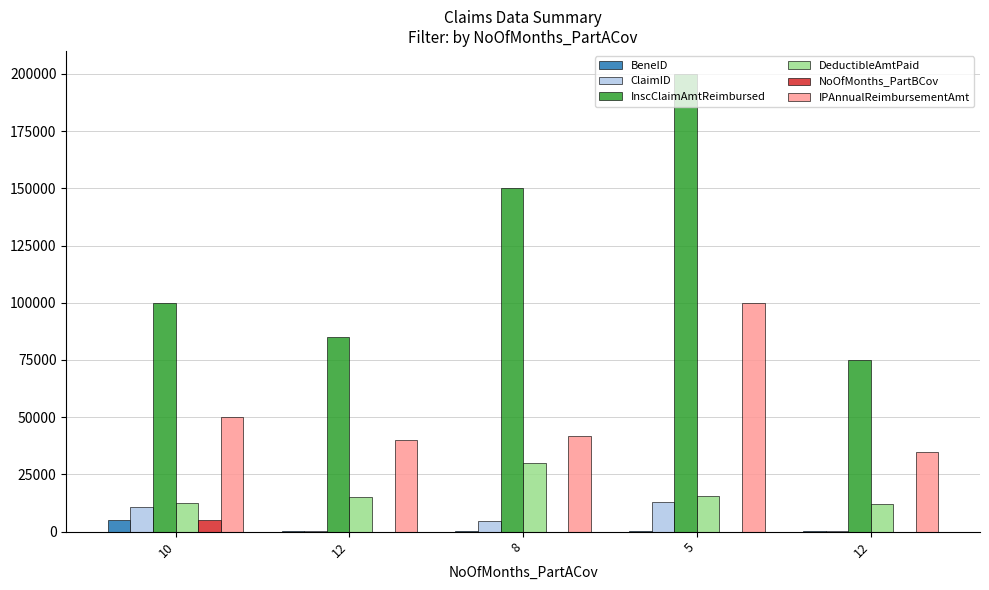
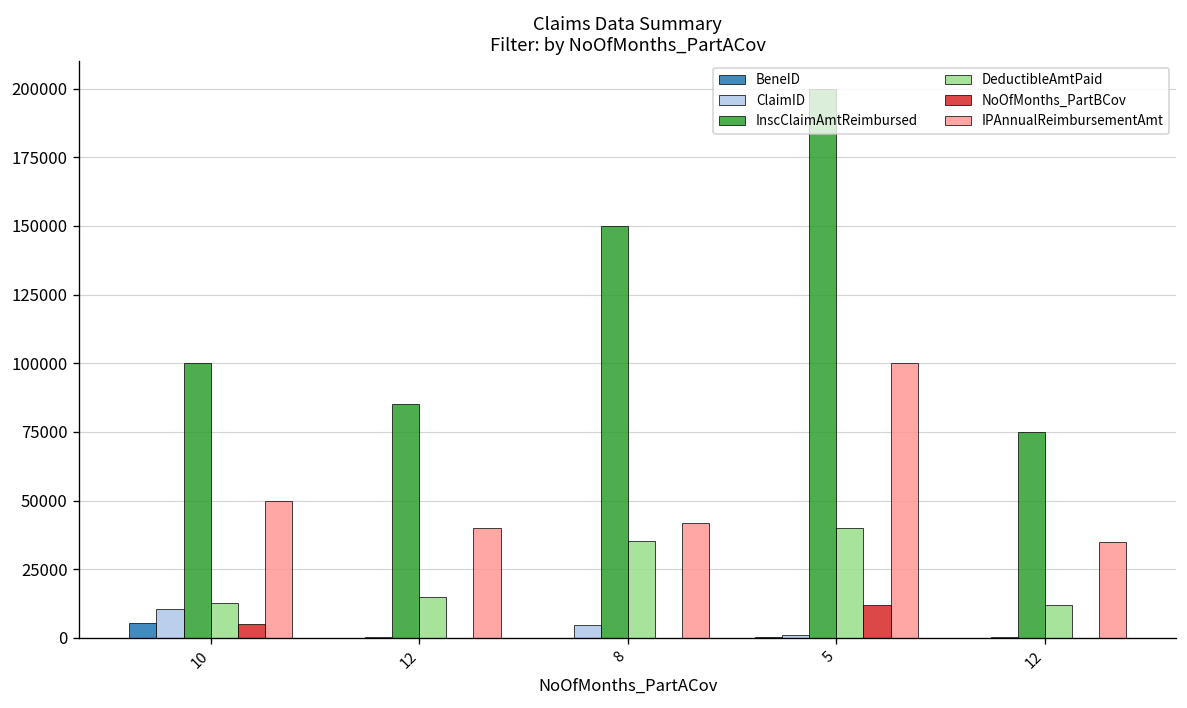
DeductibleAmtPaid, 8: 30000 -> 35000
ClaimID, 5: 13000 -> 1000
DeductibleAmtPaid, 5: 16000 -> 40000
NoOfMonths_PartBCov, 5: 0 -> 12000
